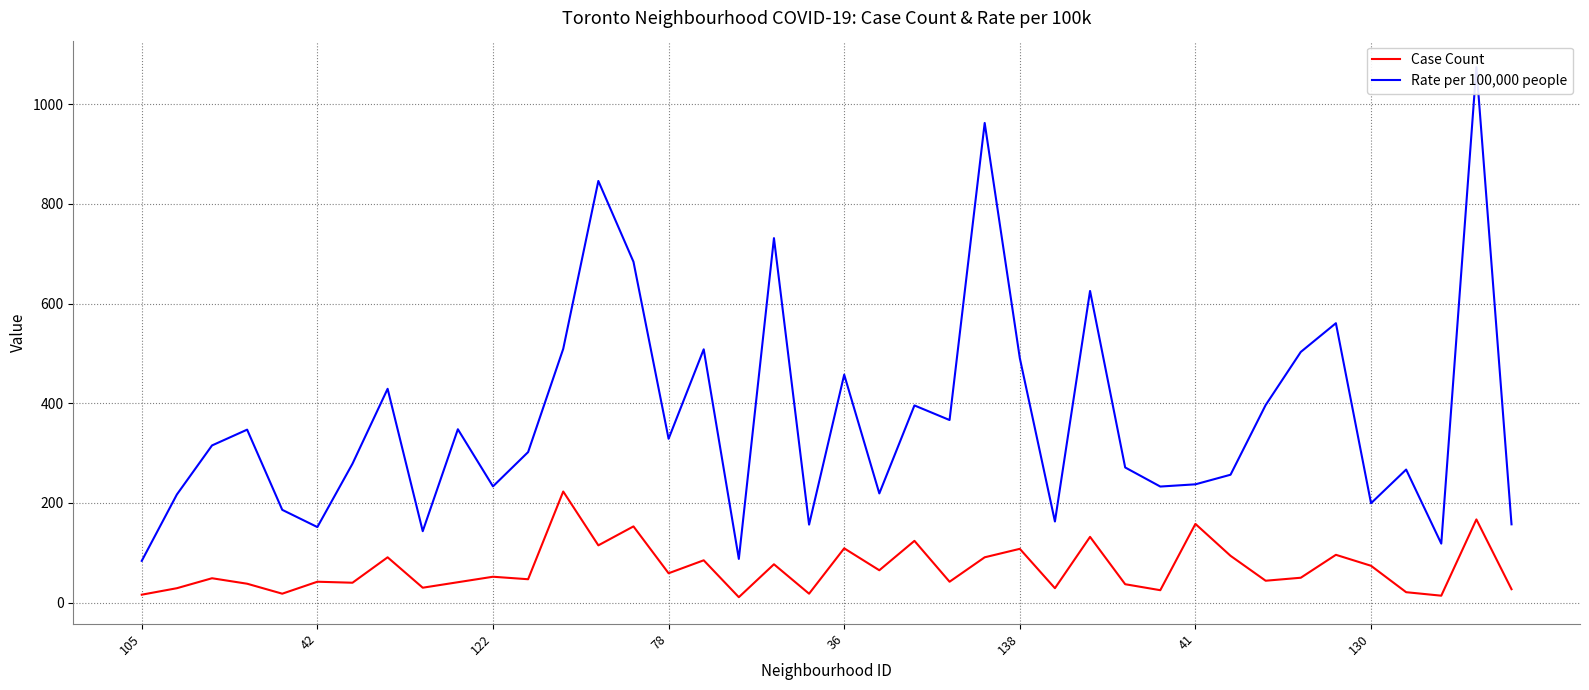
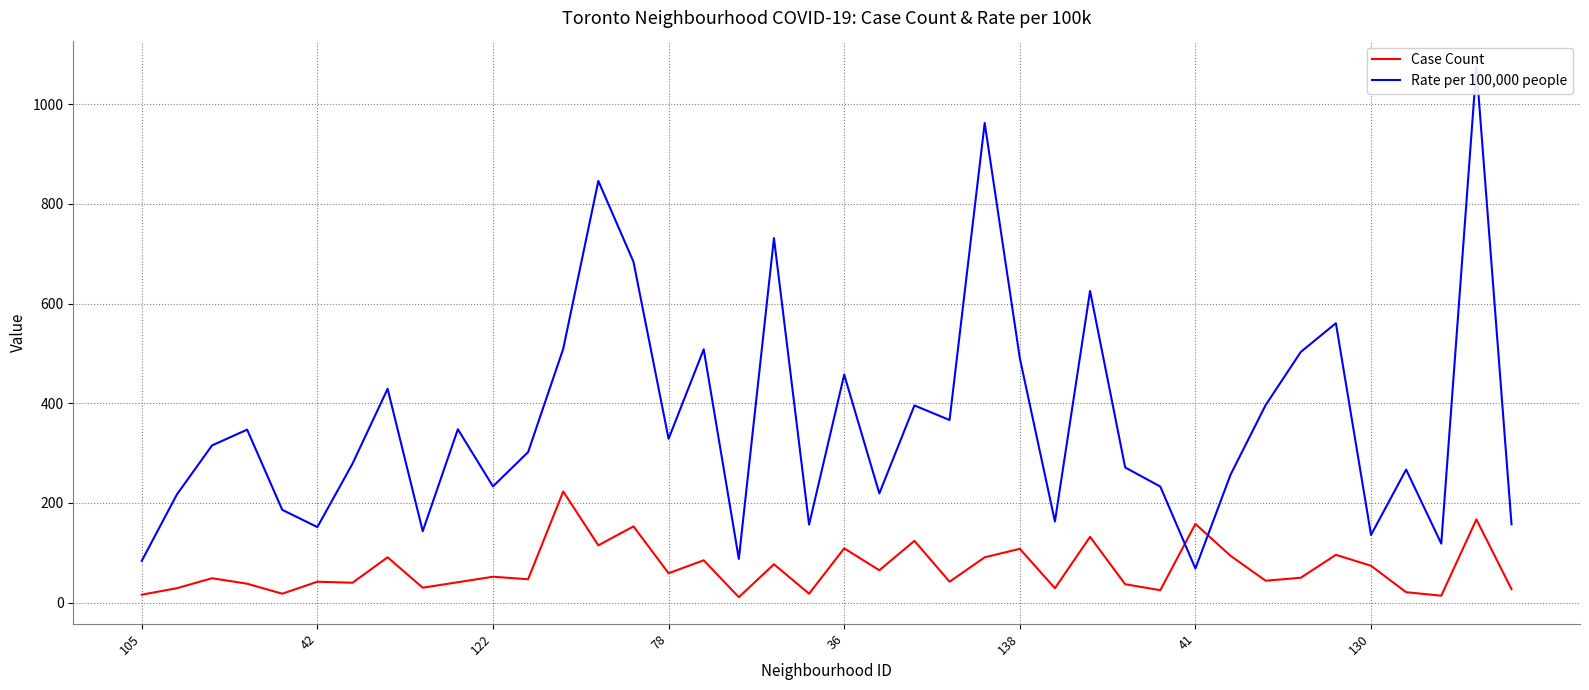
Rate per 100,000 people, 41: 240 -> 70
Rate per 100,000 people, 130: 200 -> 140
